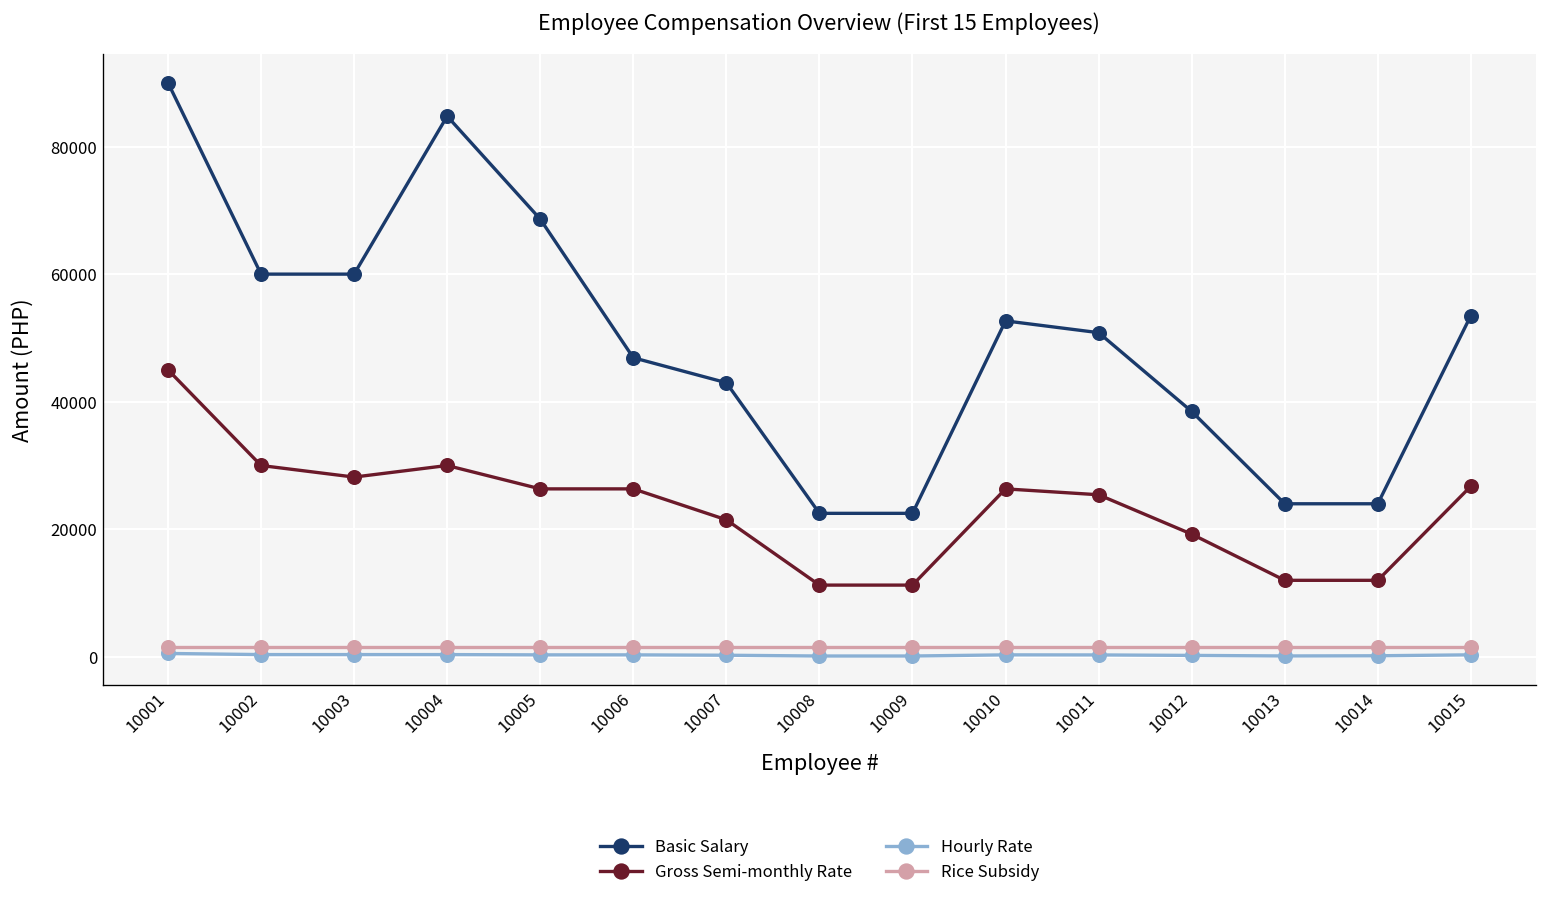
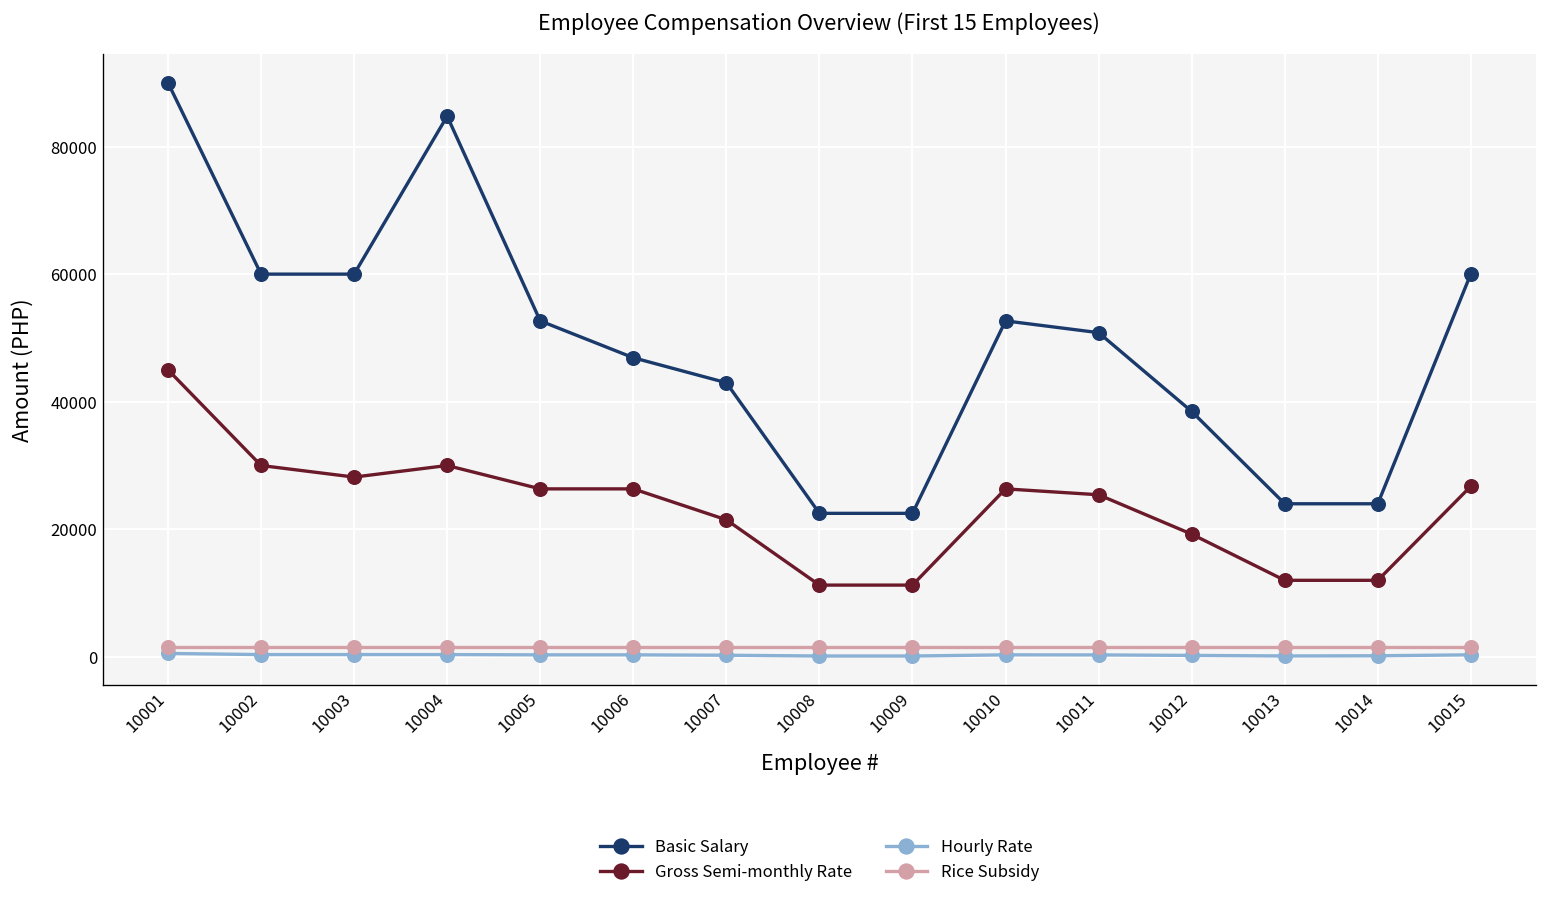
Basic Salary, 10005: 69000 -> 53000
Basic Salary, 10015: 54000 -> 60000
